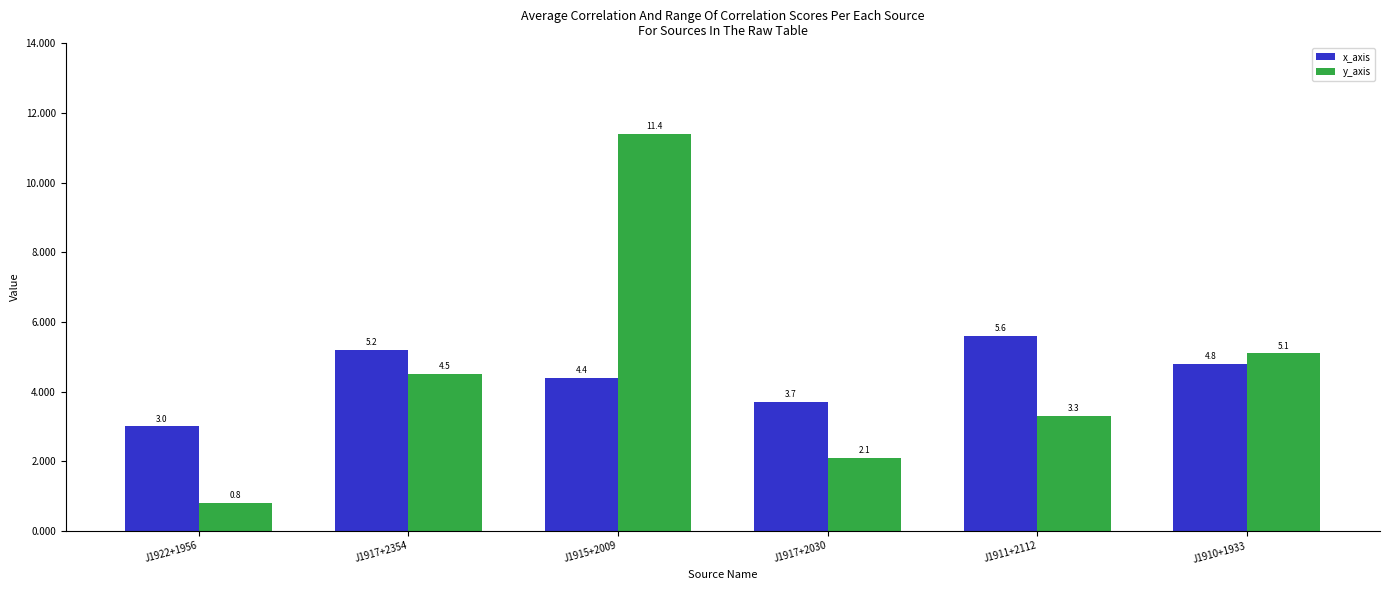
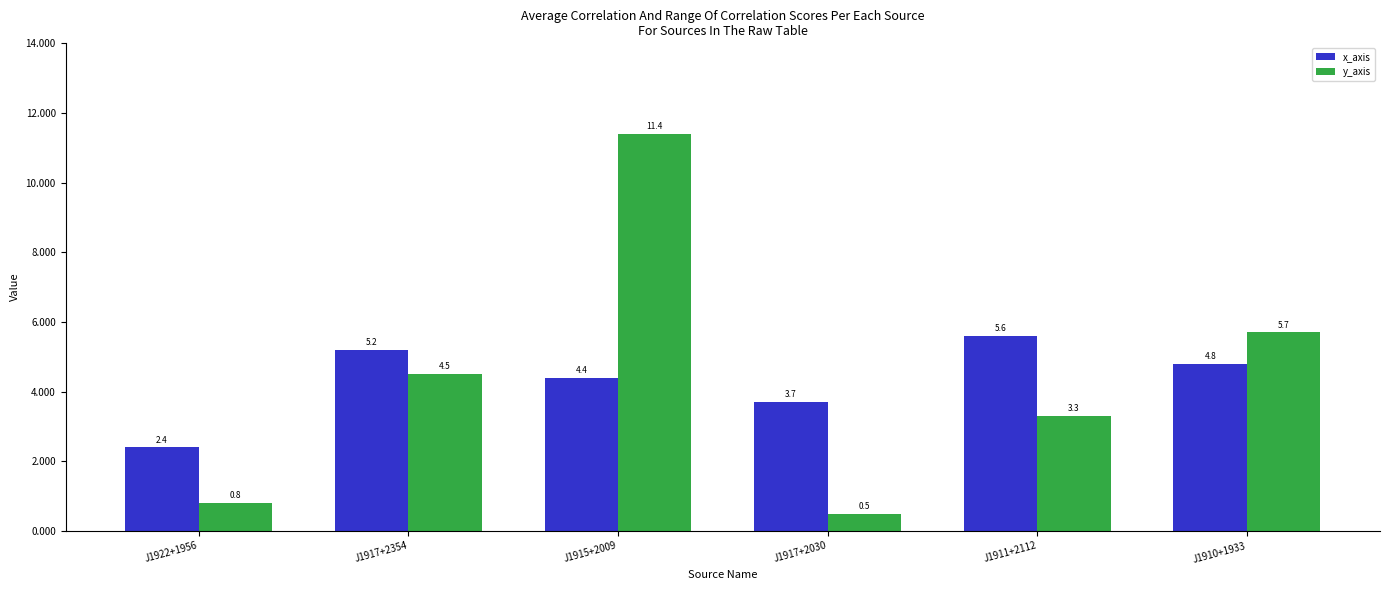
x_axis, J1922+1956: 3.0 -> 2.4
y_axis, J1917+2030: 2.1 -> 0.5
y_axis, J1910+1933: 5.1 -> 5.7
